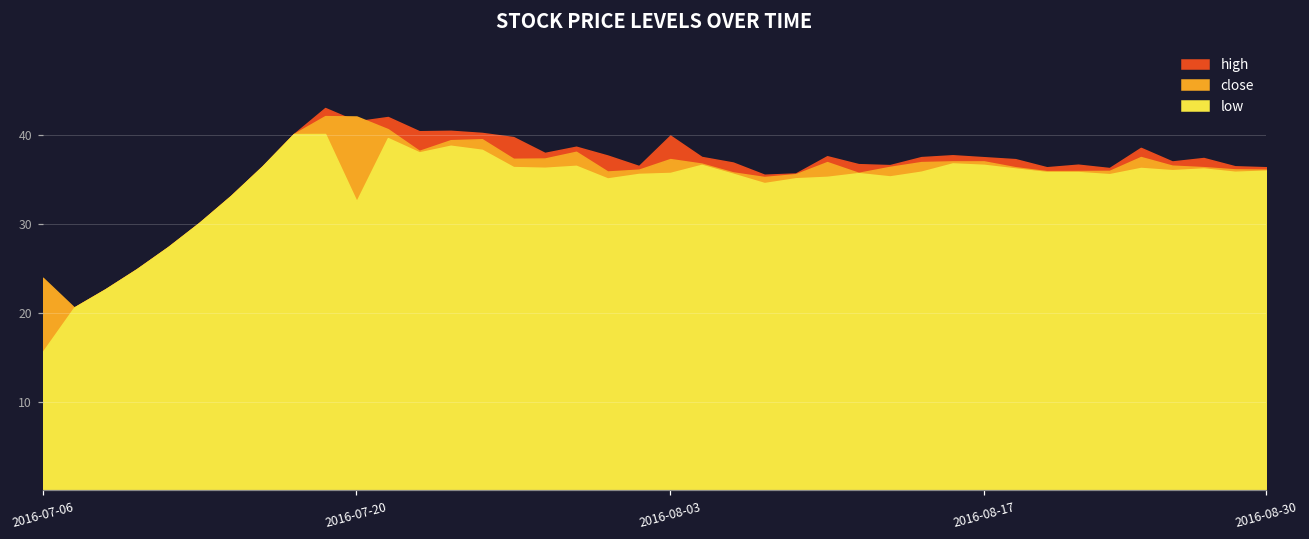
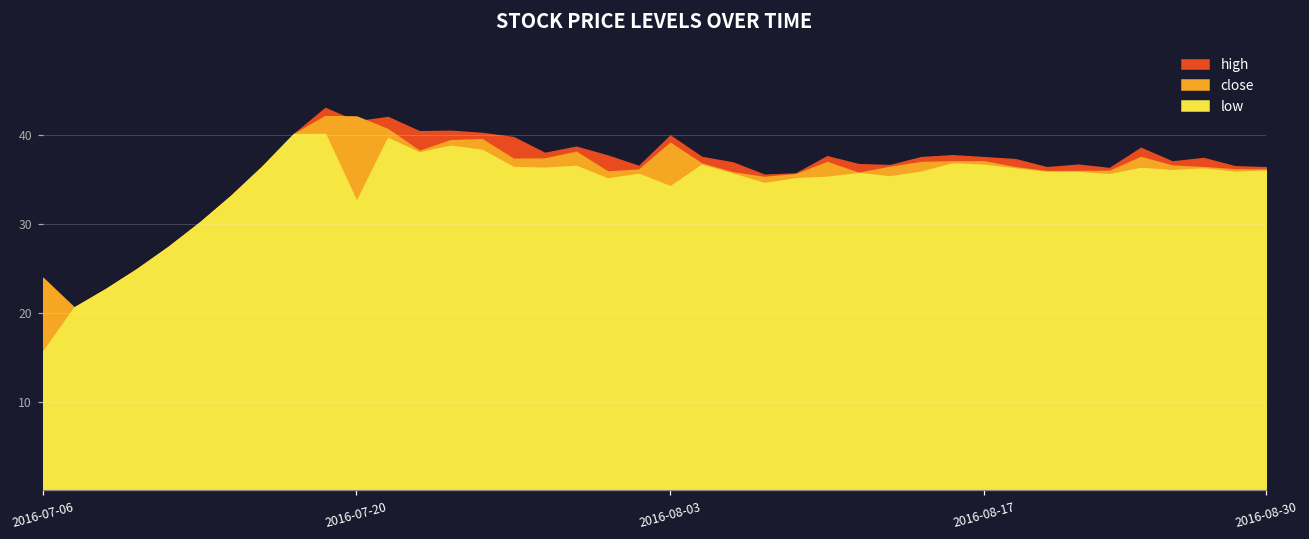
close, 2016-08-03: 37 -> 39
low, 2016-08-03: 36 -> 34
